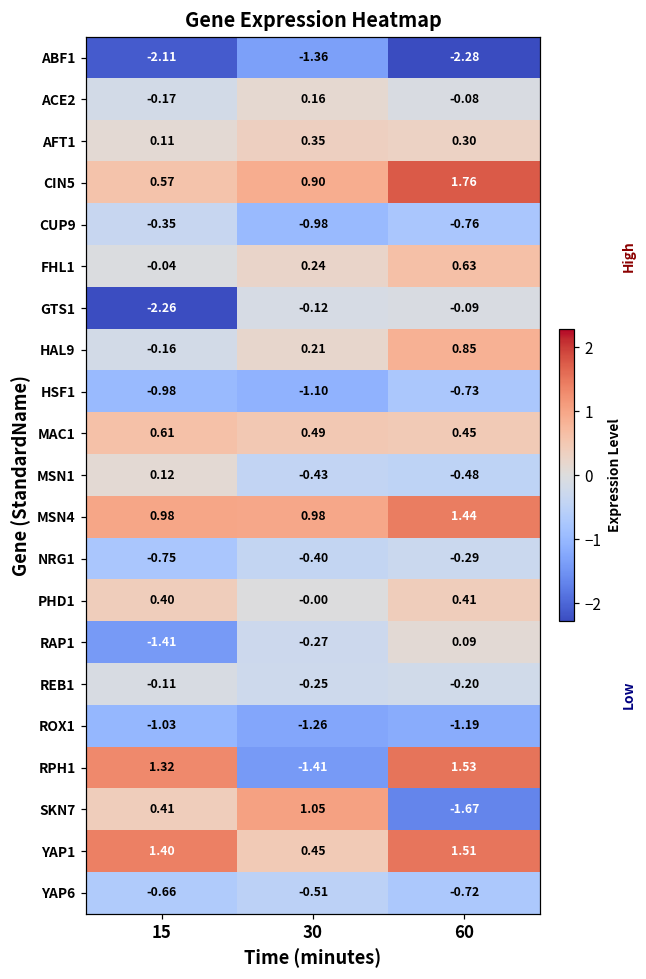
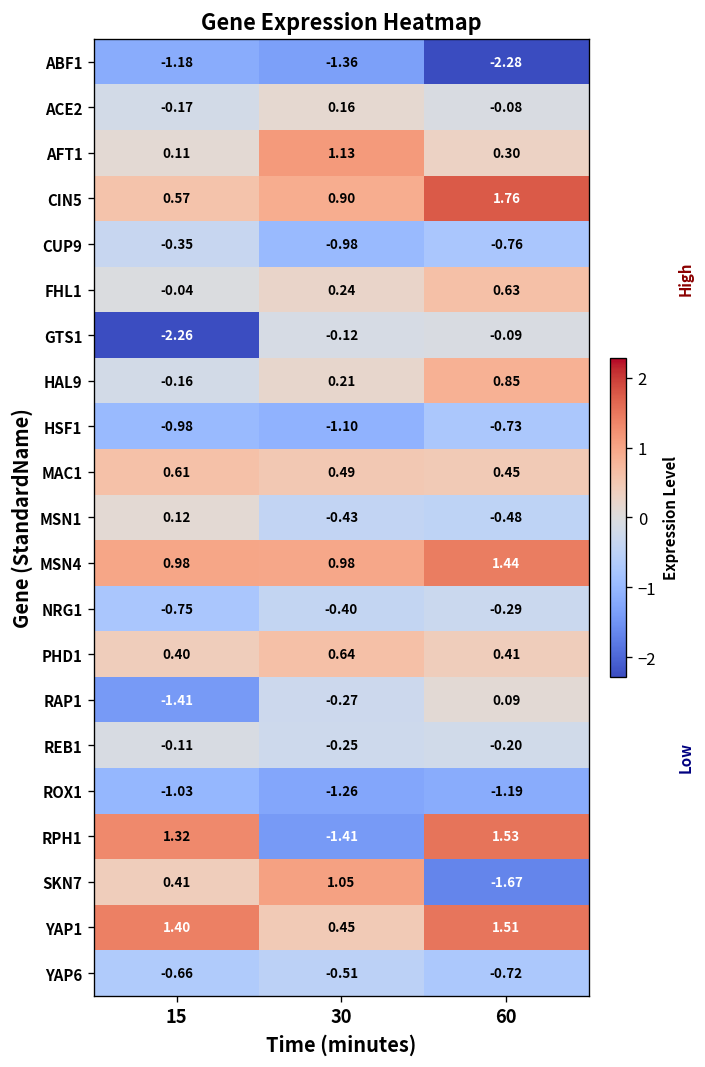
ABF1, 15: -2.11 -> -1.18
AFT1, 30: 0.35 -> 1.13
PHD1, 30: -0.00 -> 0.64
